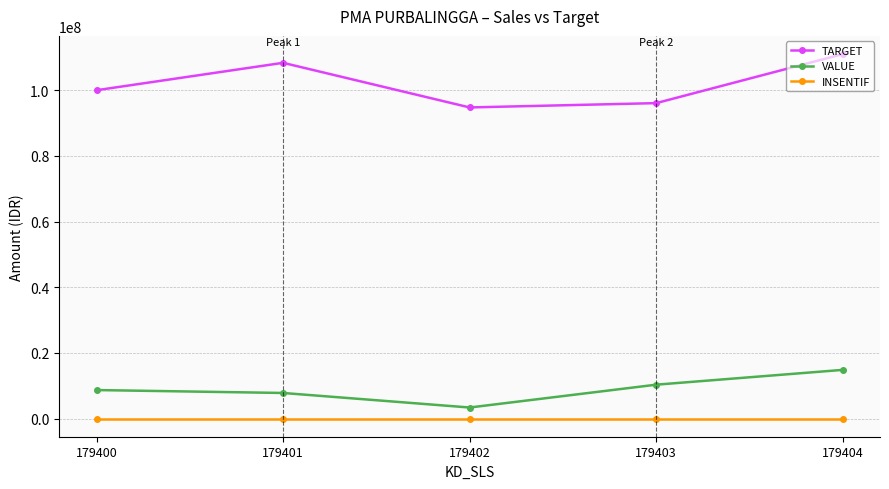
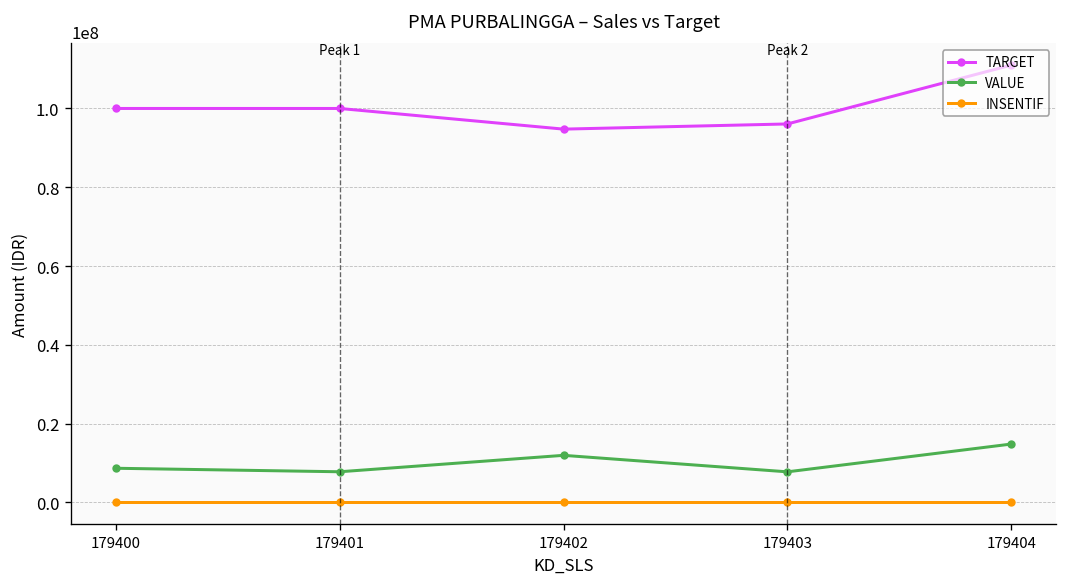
TARGET, 179401: 108000000 -> 100000000
VALUE, 179402: 3000000 -> 12000000
VALUE, 179403: 10000000 -> 8000000
